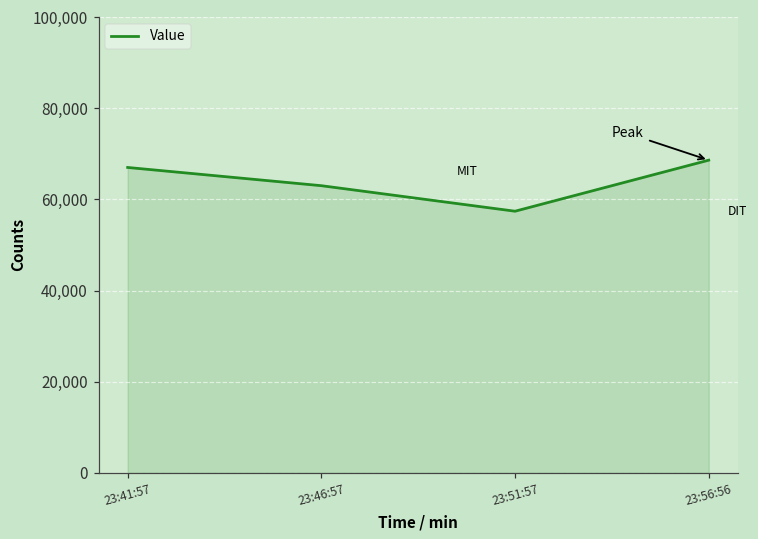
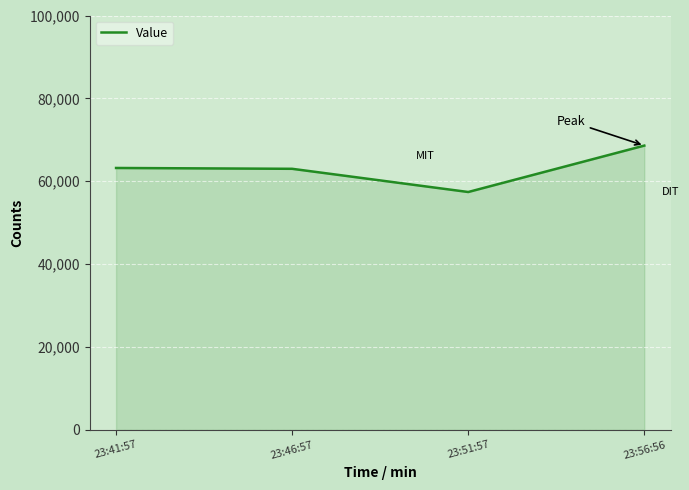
23:41:57: 67,000 -> 63,000
